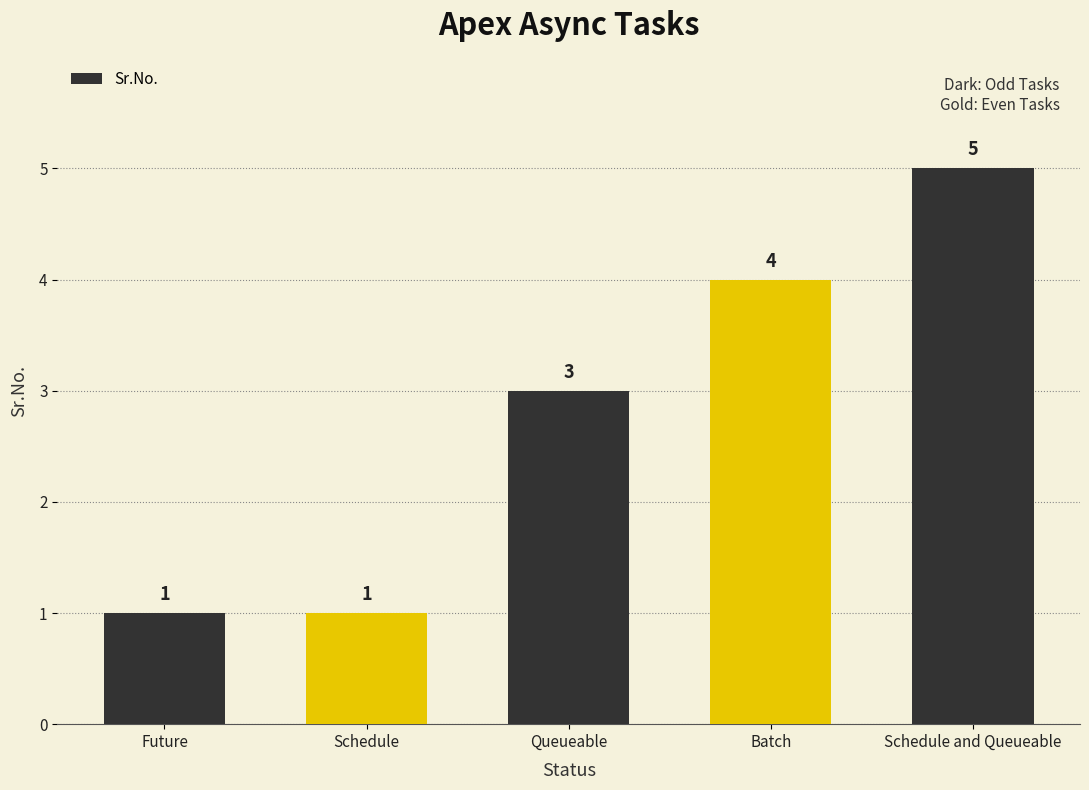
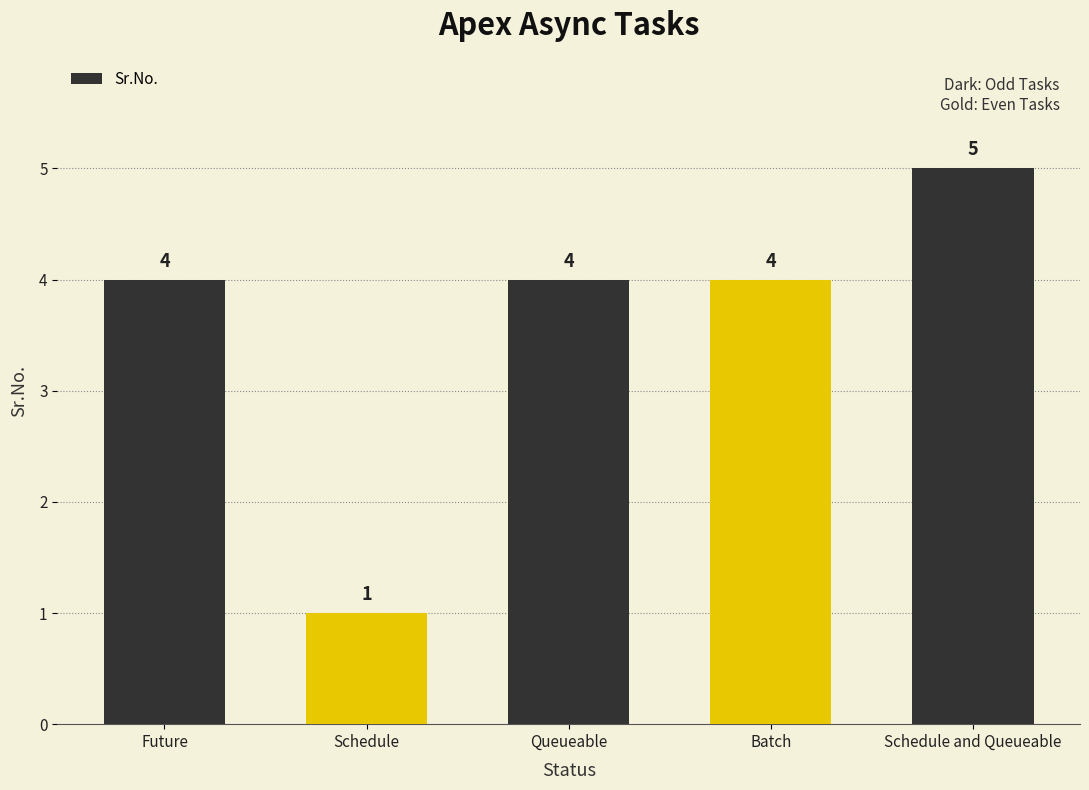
Future: 1 -> 4
Queueable: 3 -> 4
